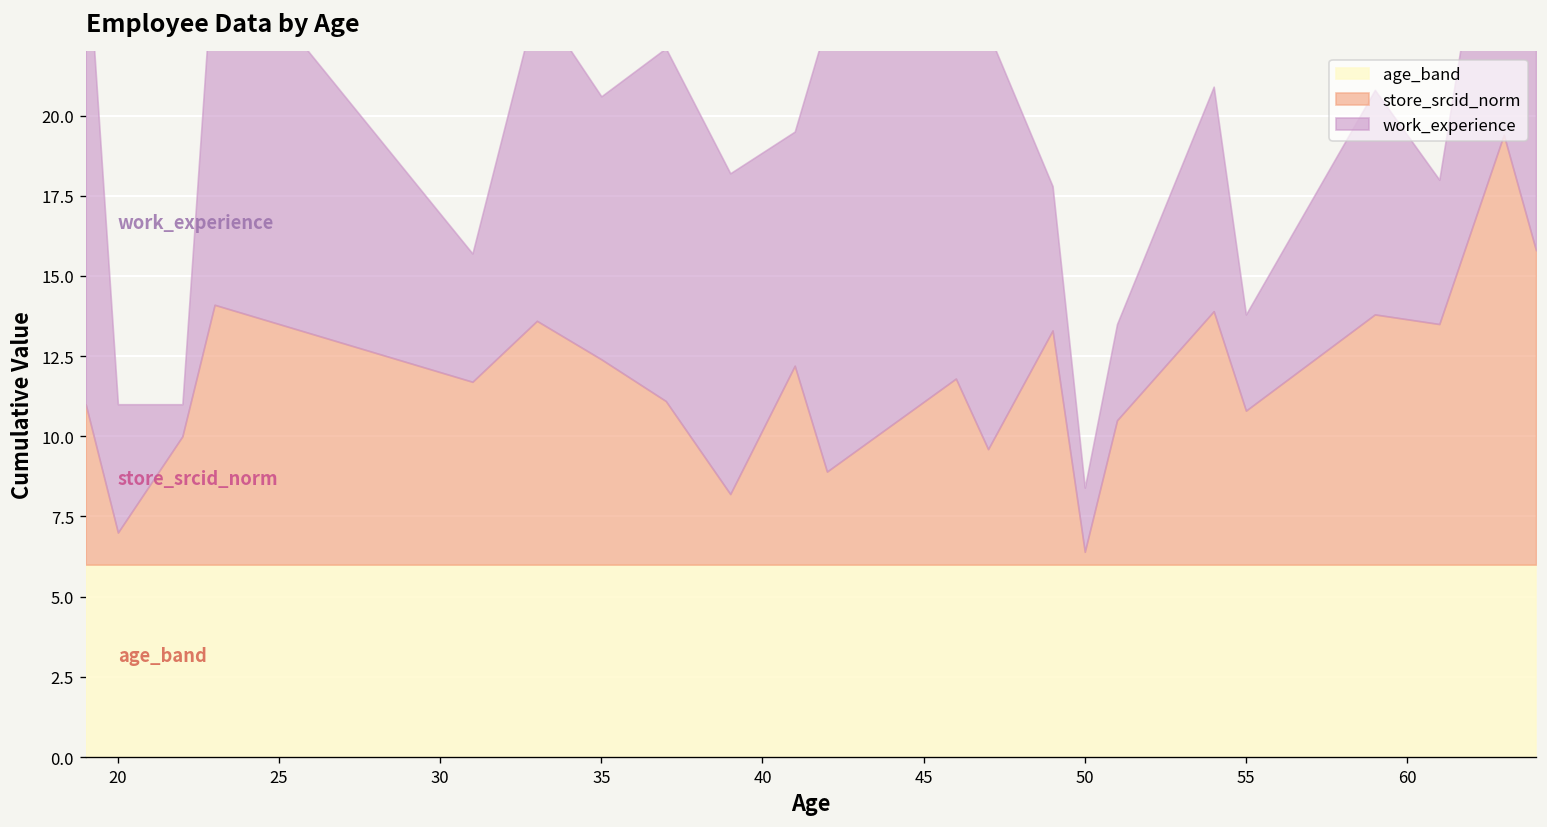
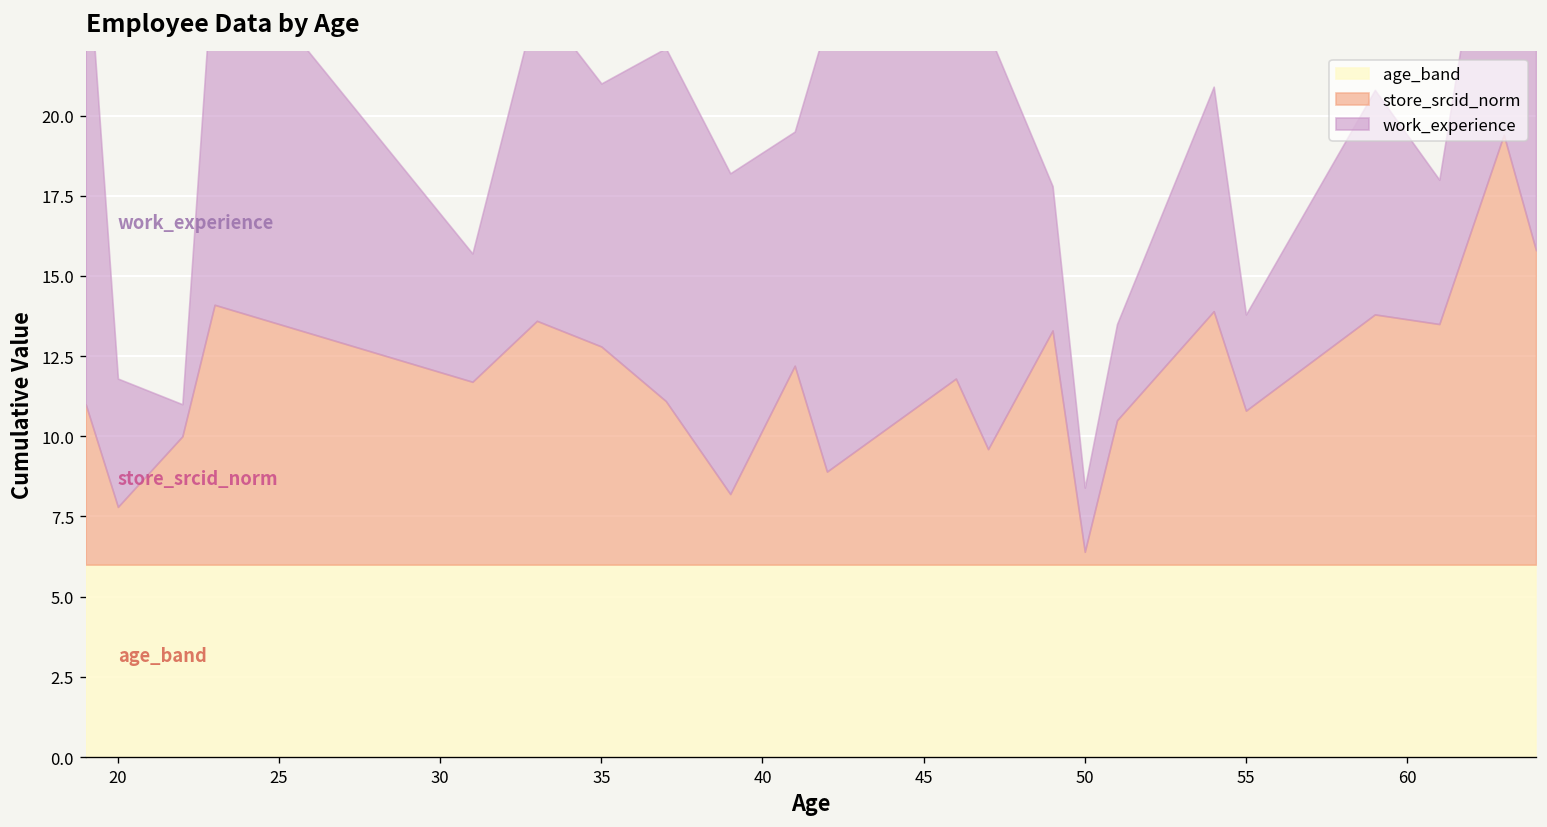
store_srcid_norm, 20: 1.0 -> 1.8
store_srcid_norm, 35: 6.4 -> 6.8
